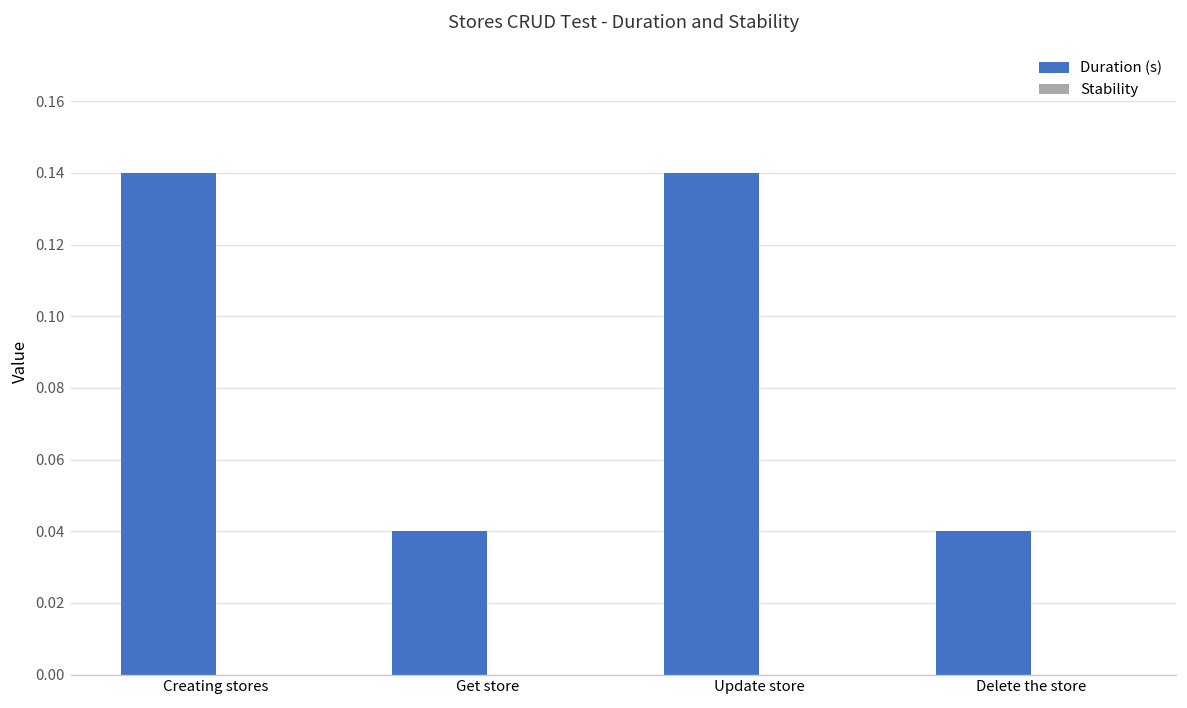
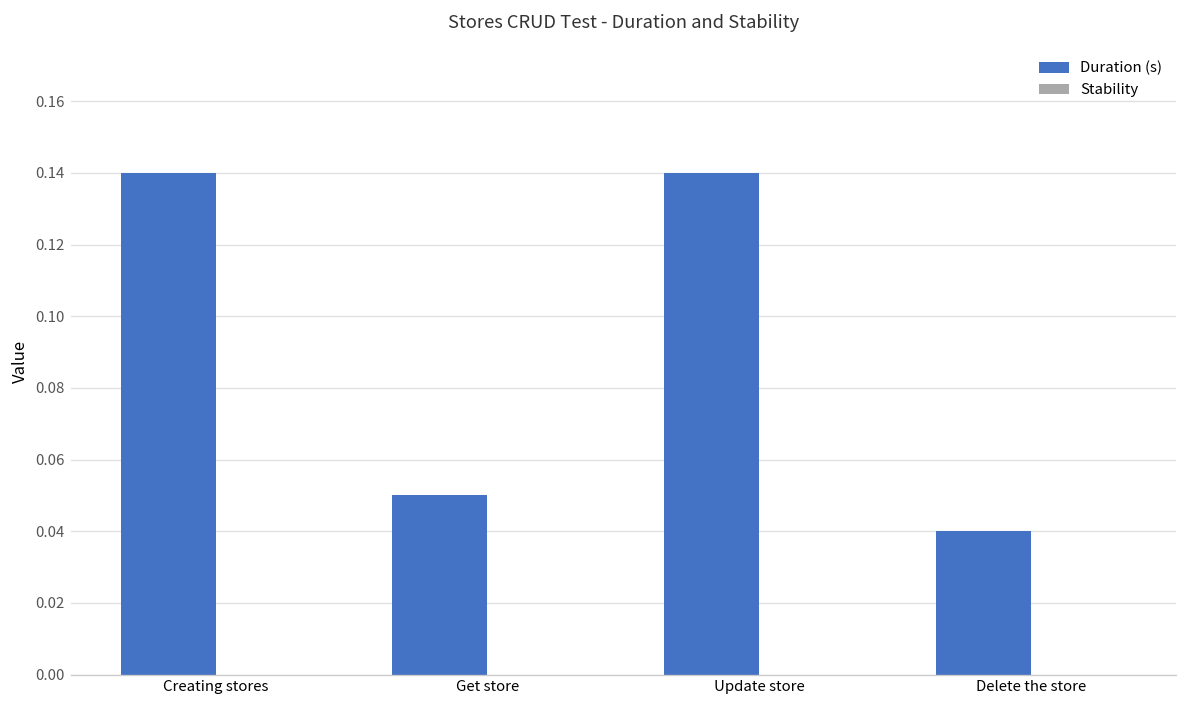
Duration (s), Get store: 0.04 -> 0.05
